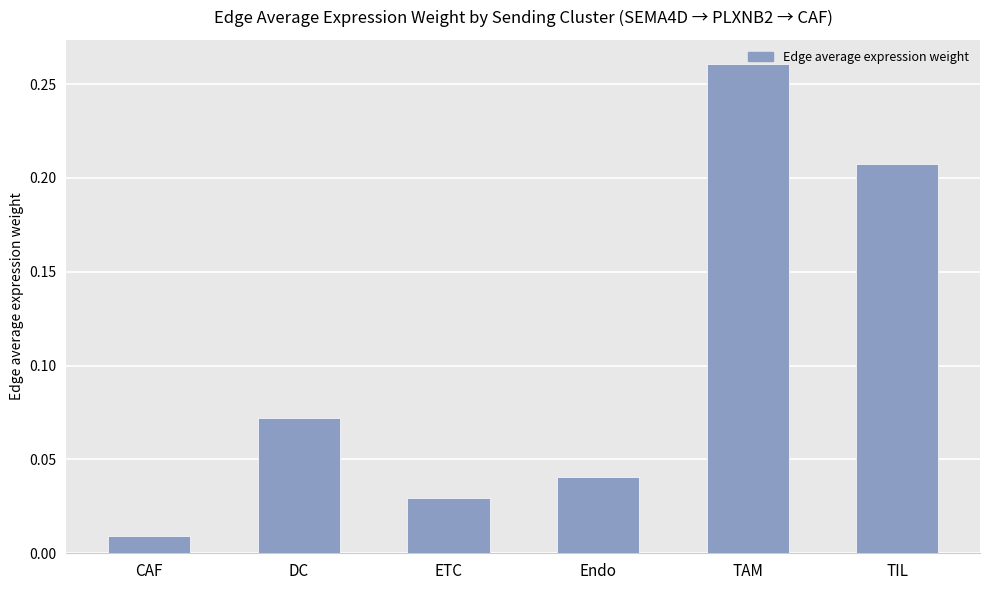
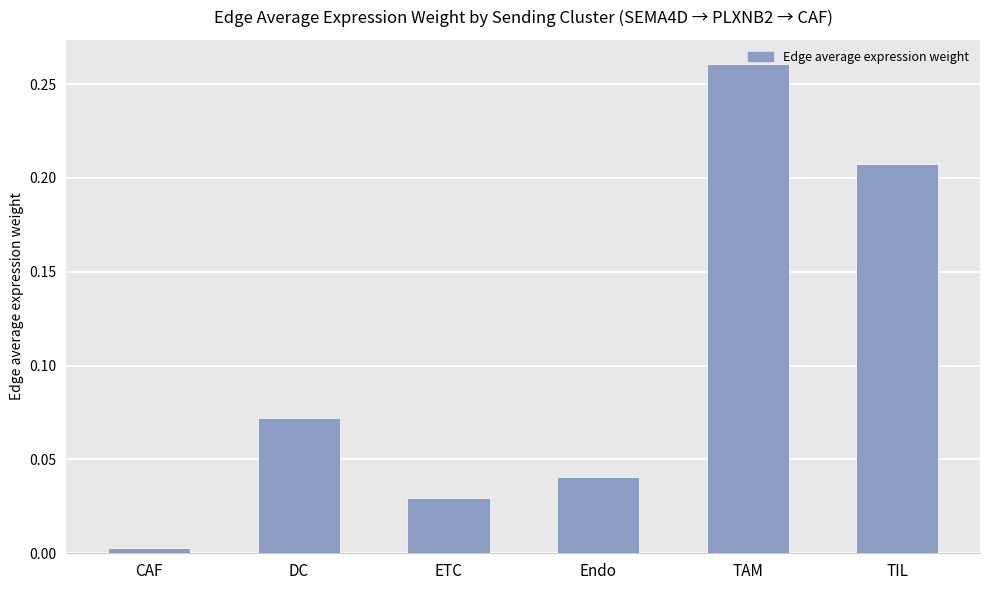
CAF: 0.009 -> 0.003
